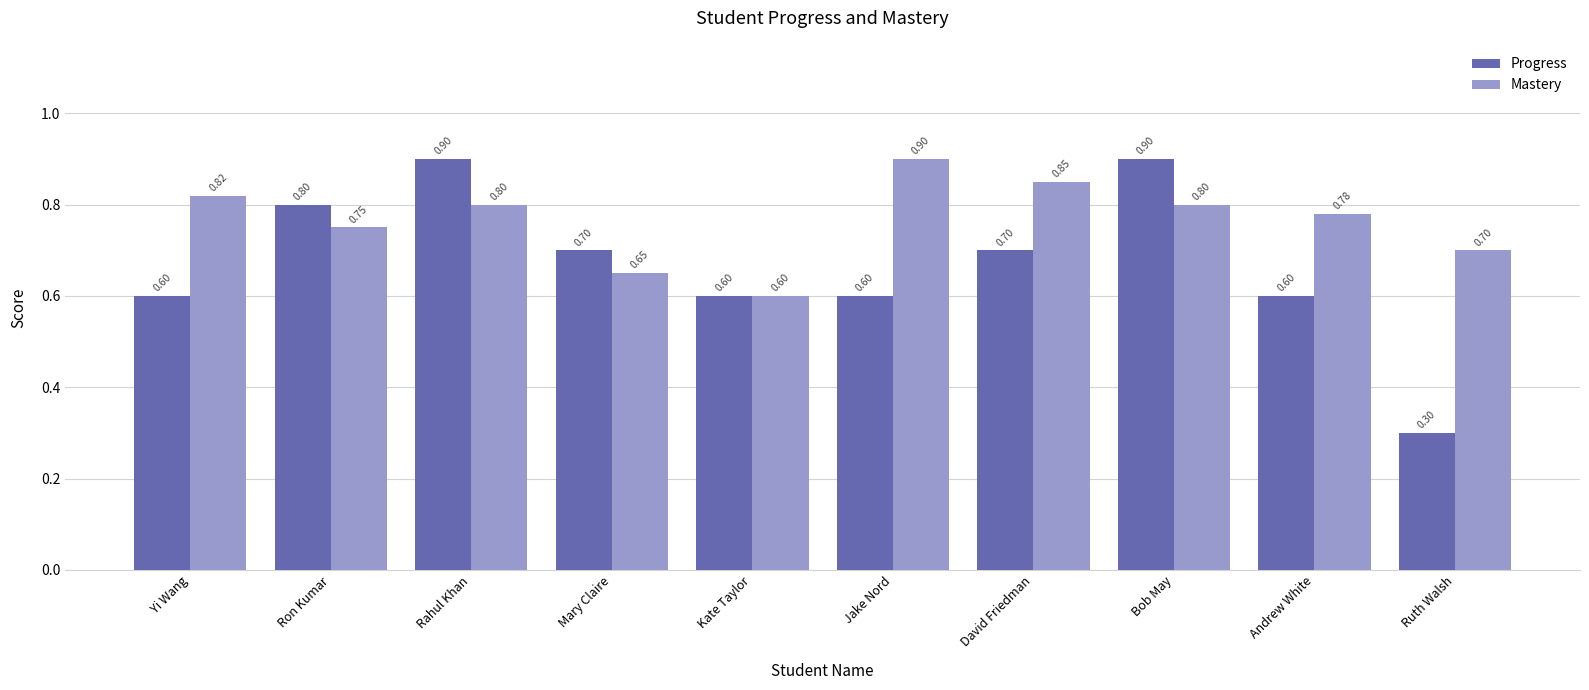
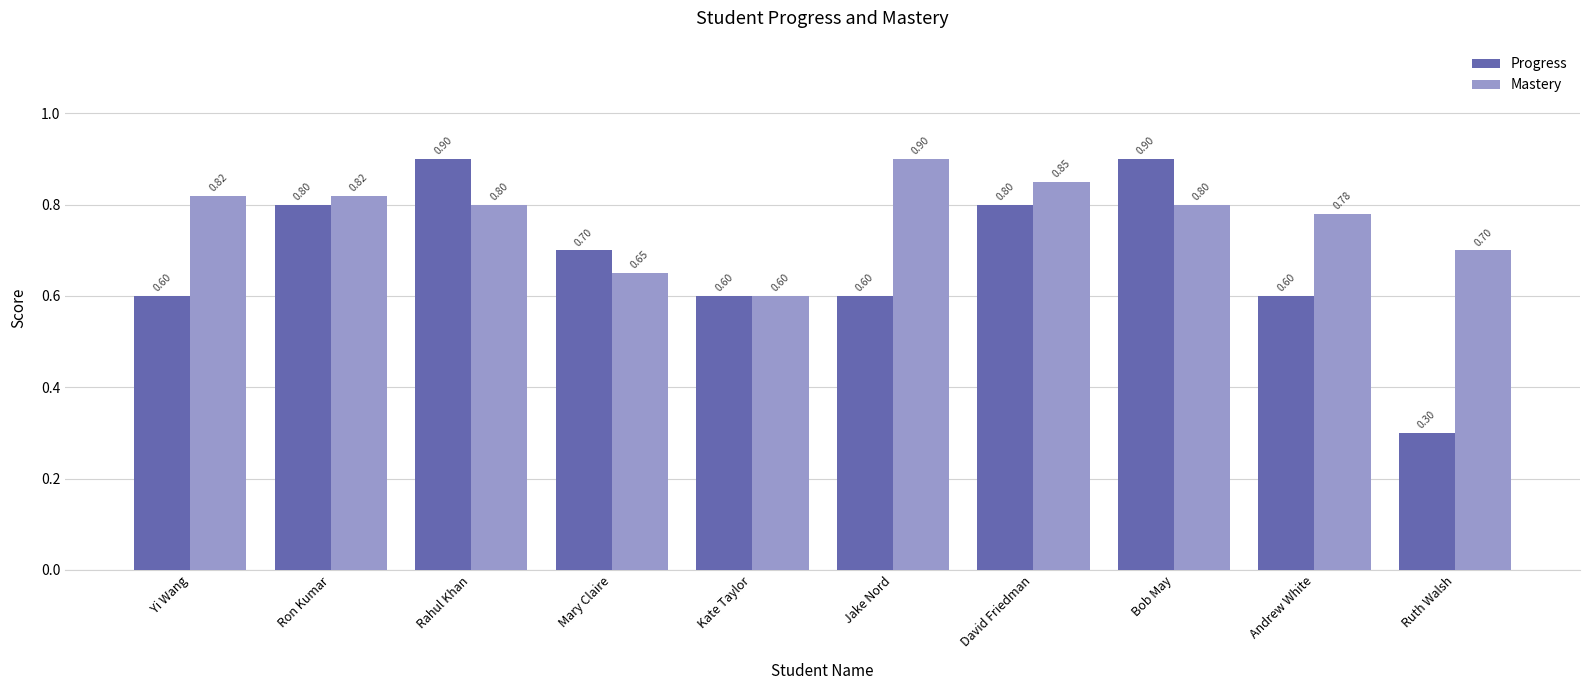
Mastery, Ron Kumar: 0.75 -> 0.82
Progress, David Friedman: 0.70 -> 0.80
